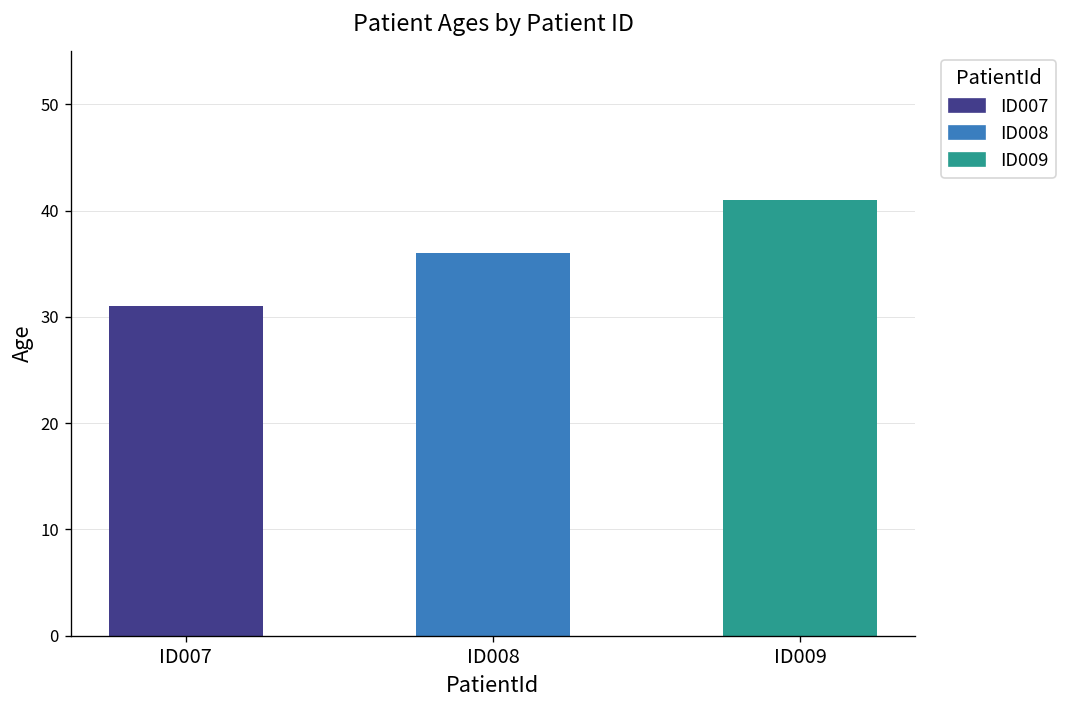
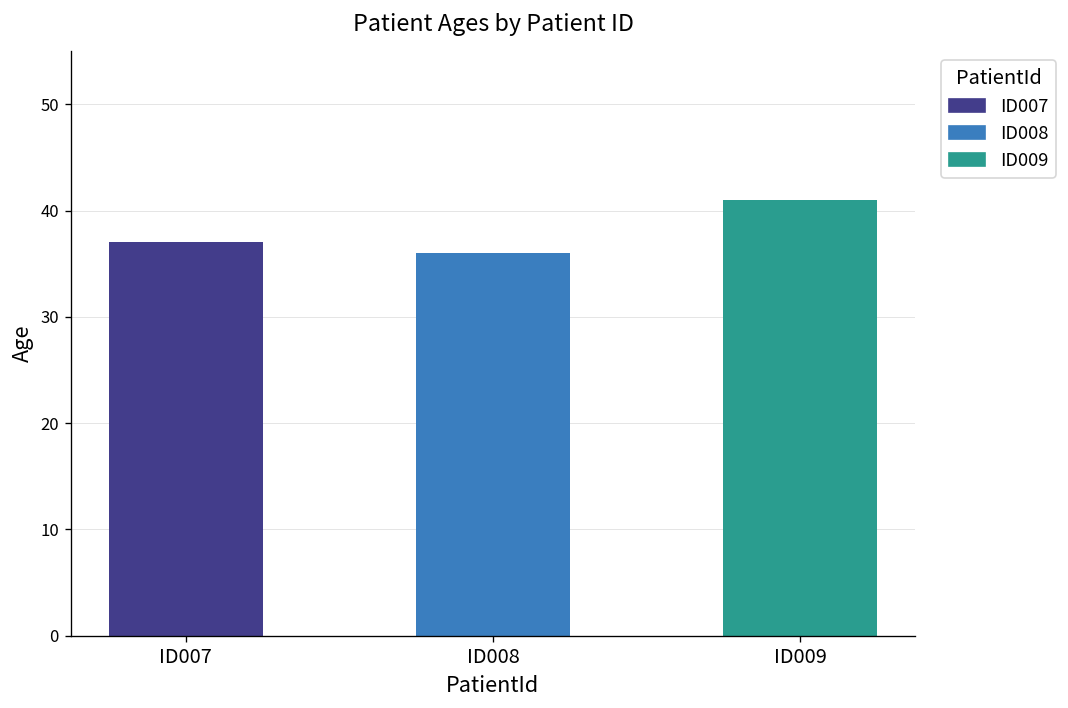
ID007: 31 -> 37
